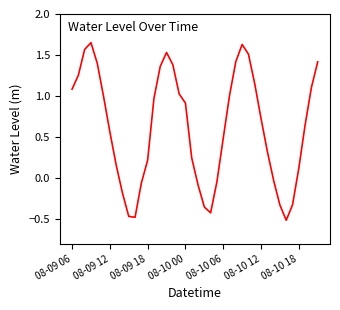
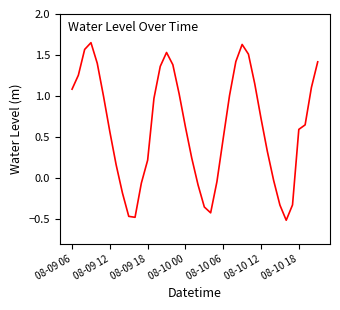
08-10 00: 0.9 -> 0.6
08-10 18: 0.1 -> 0.6
